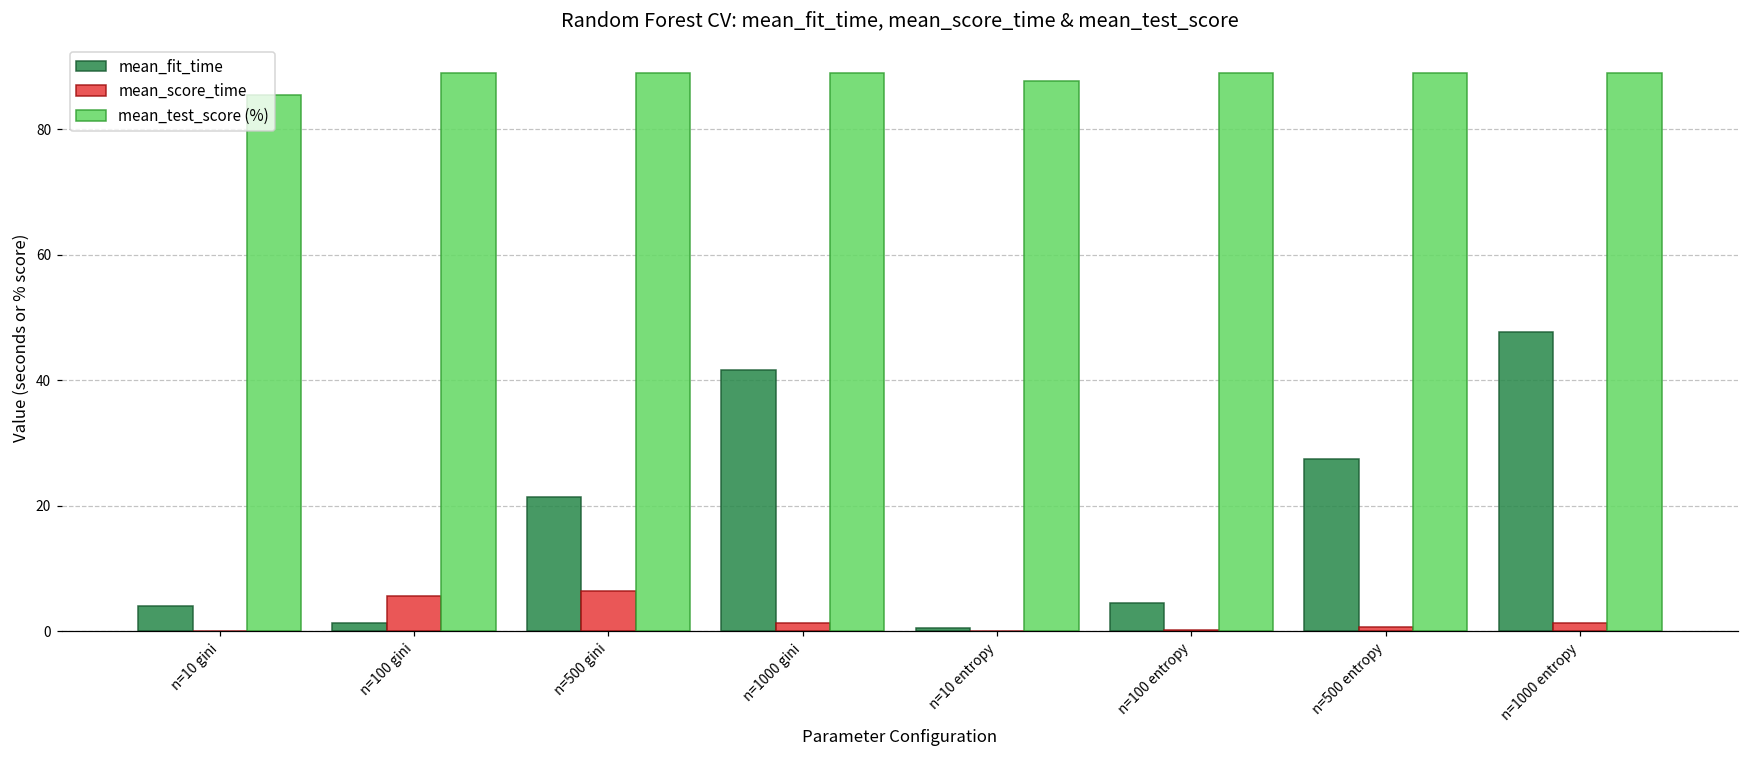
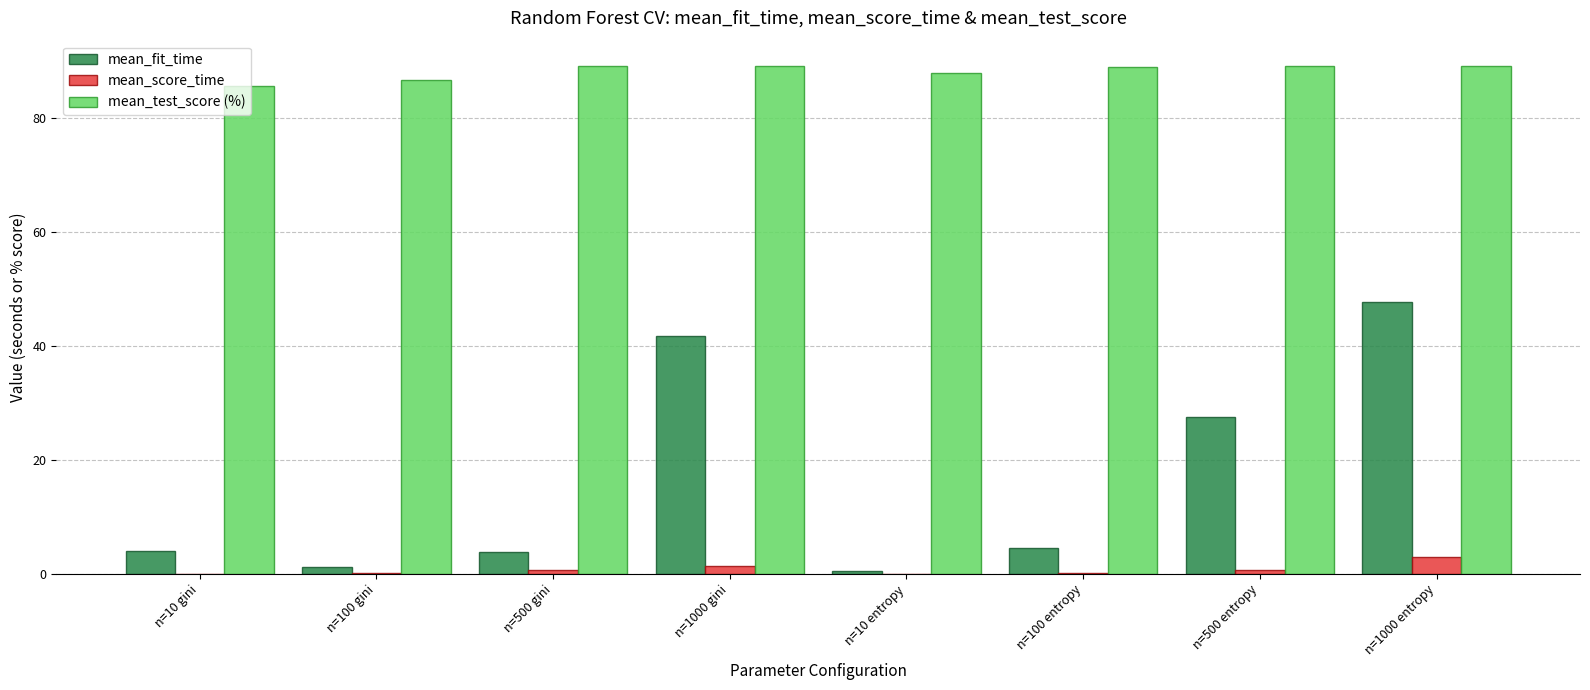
mean_score_time, n=100 gini: 6 -> 0
mean_test_score (%), n=100 gini: 89 -> 87
mean_fit_time, n=500 gini: 21 -> 4
mean_score_time, n=500 gini: 6 -> 1
mean_score_time, n=1000 entropy: 1 -> 3
